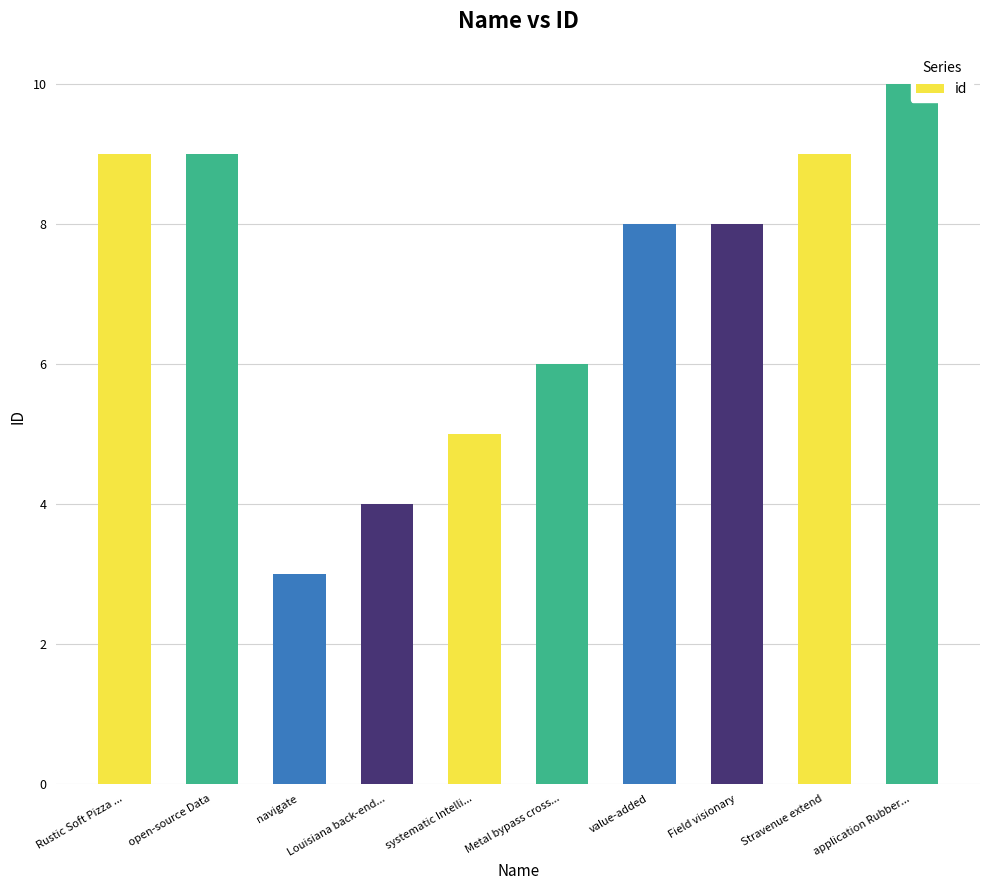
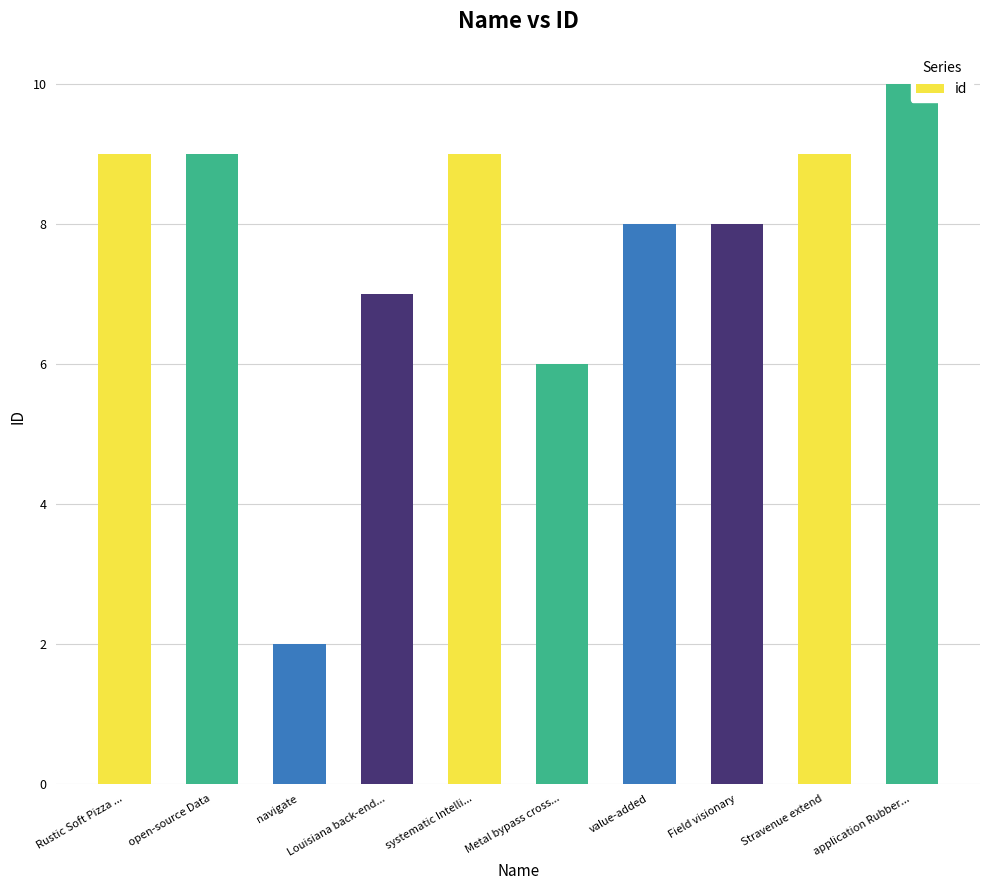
navigate: 3 -> 2
Louisiana back-end...: 4 -> 7
systematic Intelli...: 5 -> 9
